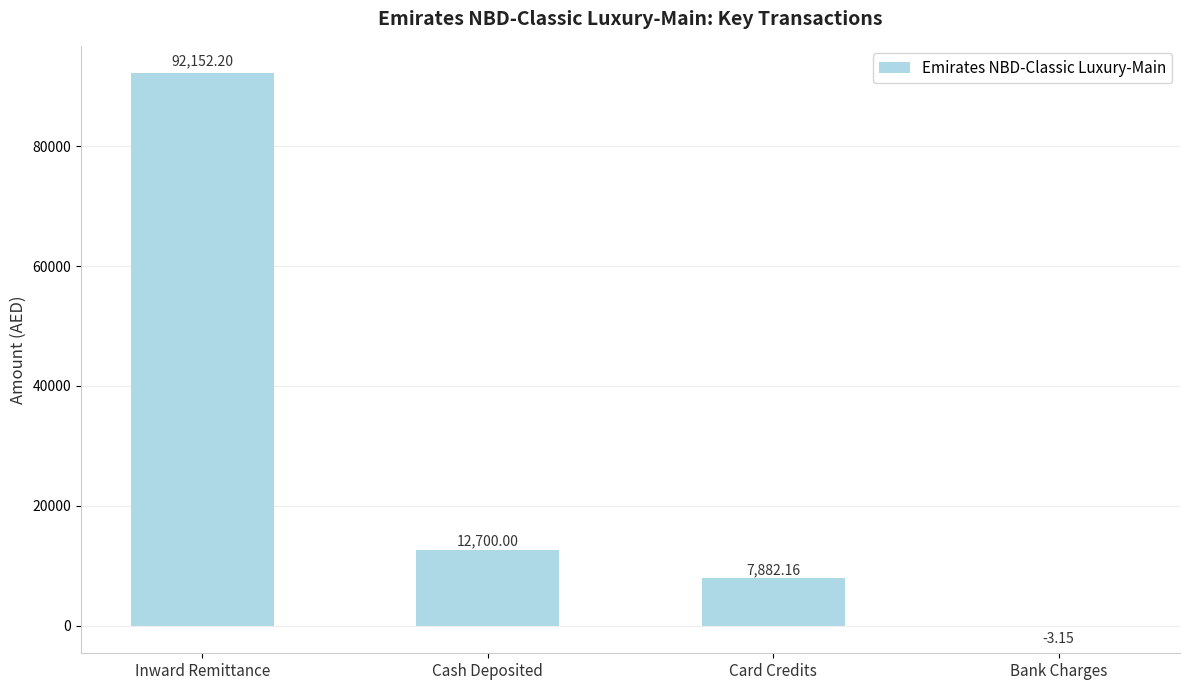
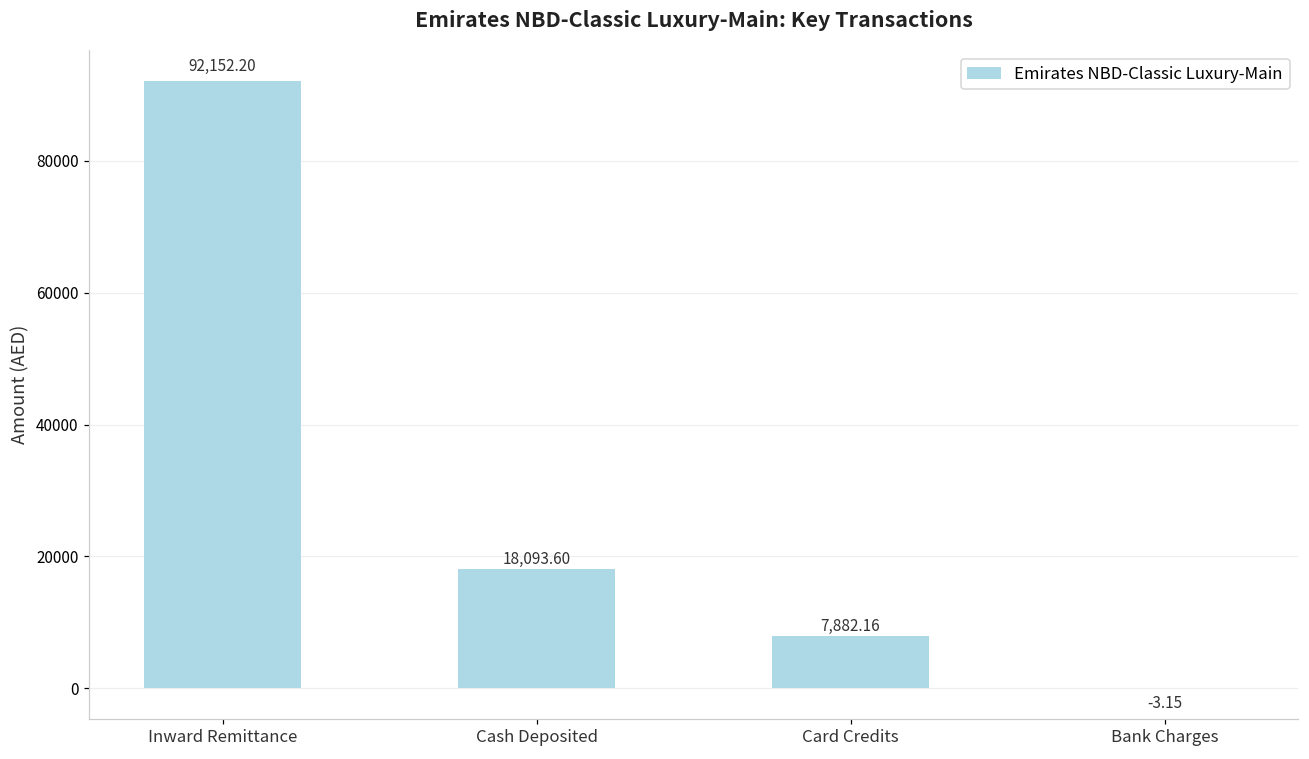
Cash Deposited: 12,700.00 -> 18,093.60
